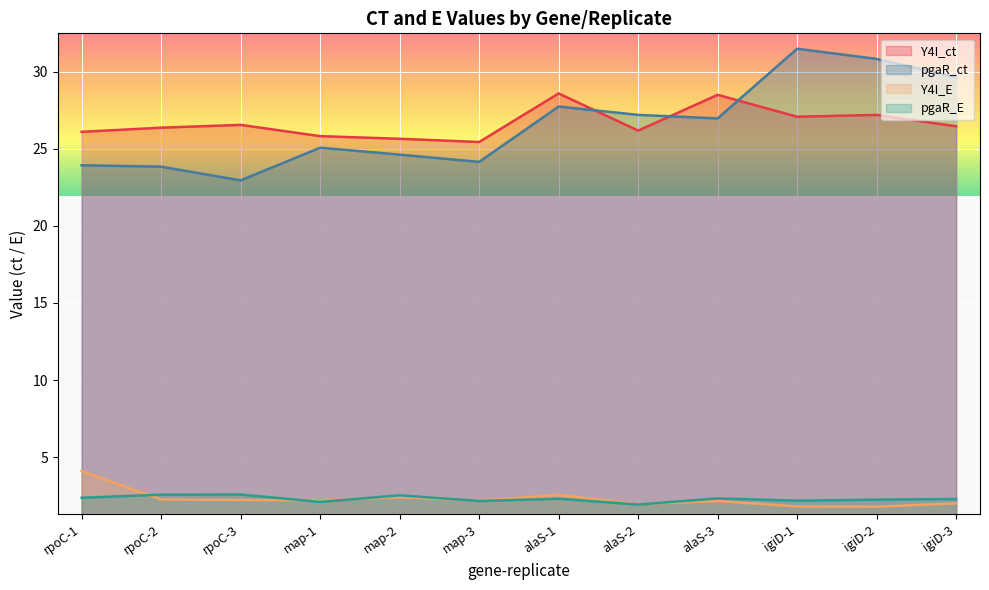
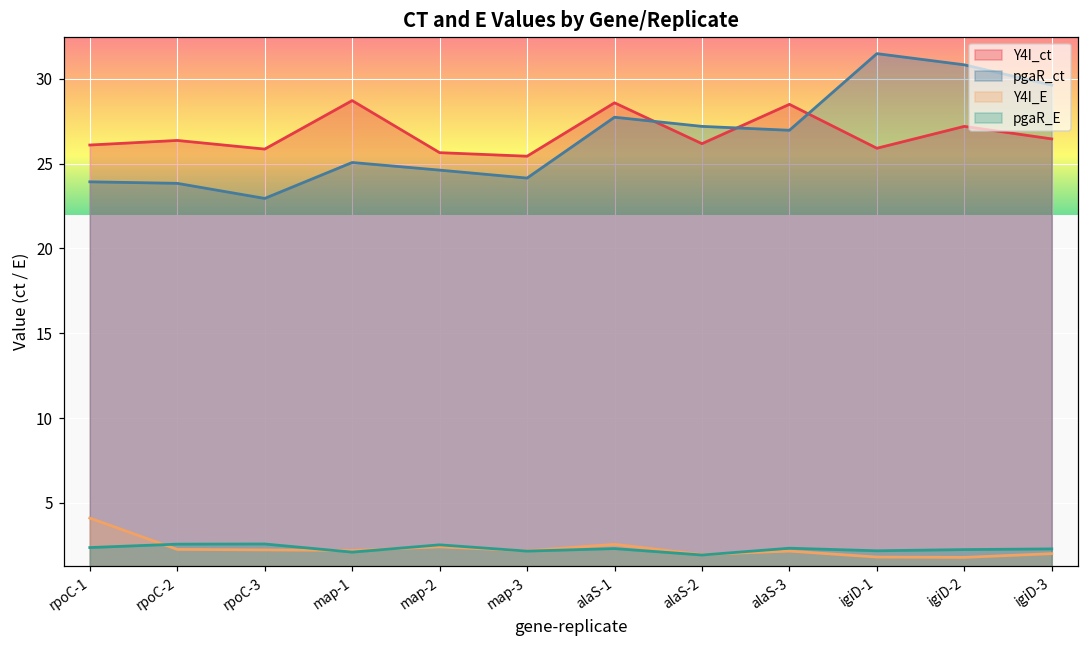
Y4I_ct, rpoC-3: 26.6 -> 25.9
Y4I_ct, map-1: 25.8 -> 28.7
Y4I_ct, igiD-1: 27.1 -> 25.9
